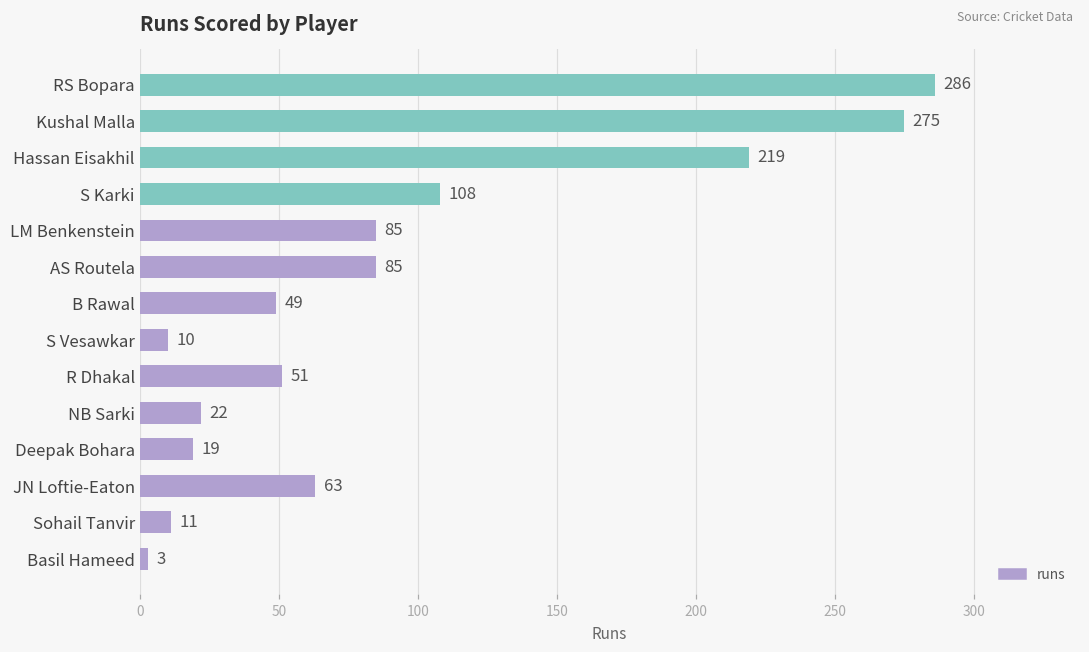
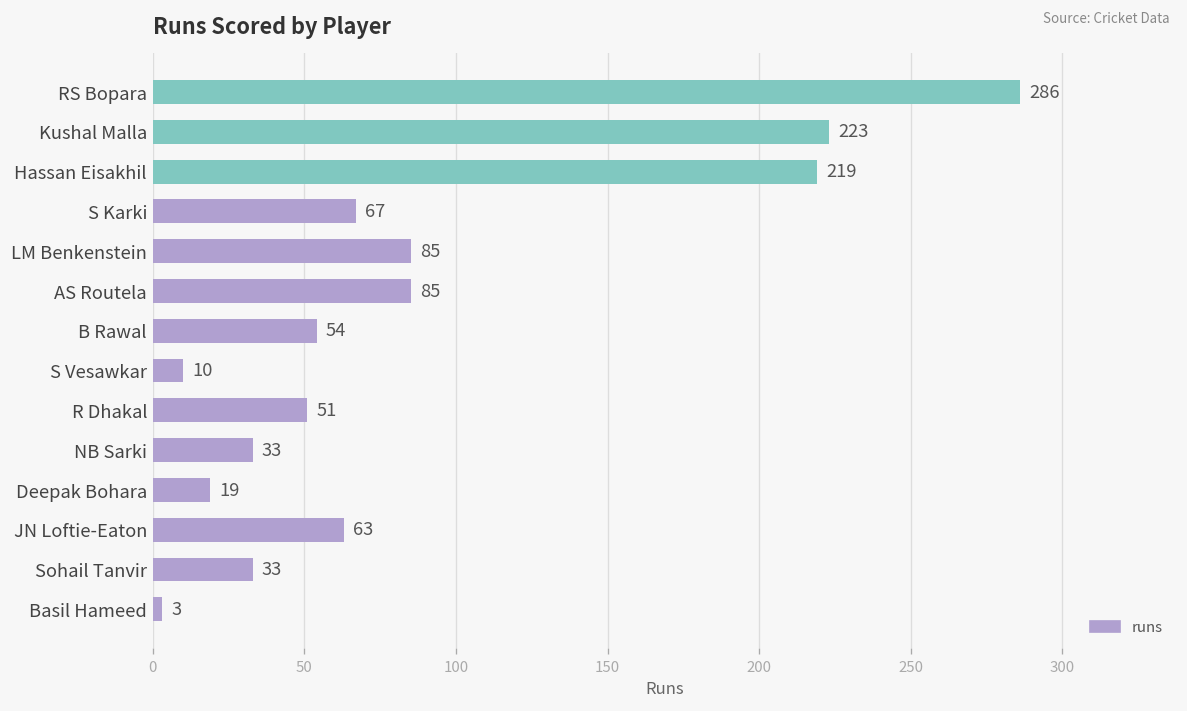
Kushal Malla: 275 -> 223
S Karki: 108 -> 67
B Rawal: 49 -> 54
NB Sarki: 22 -> 33
Sohail Tanvir: 11 -> 33
